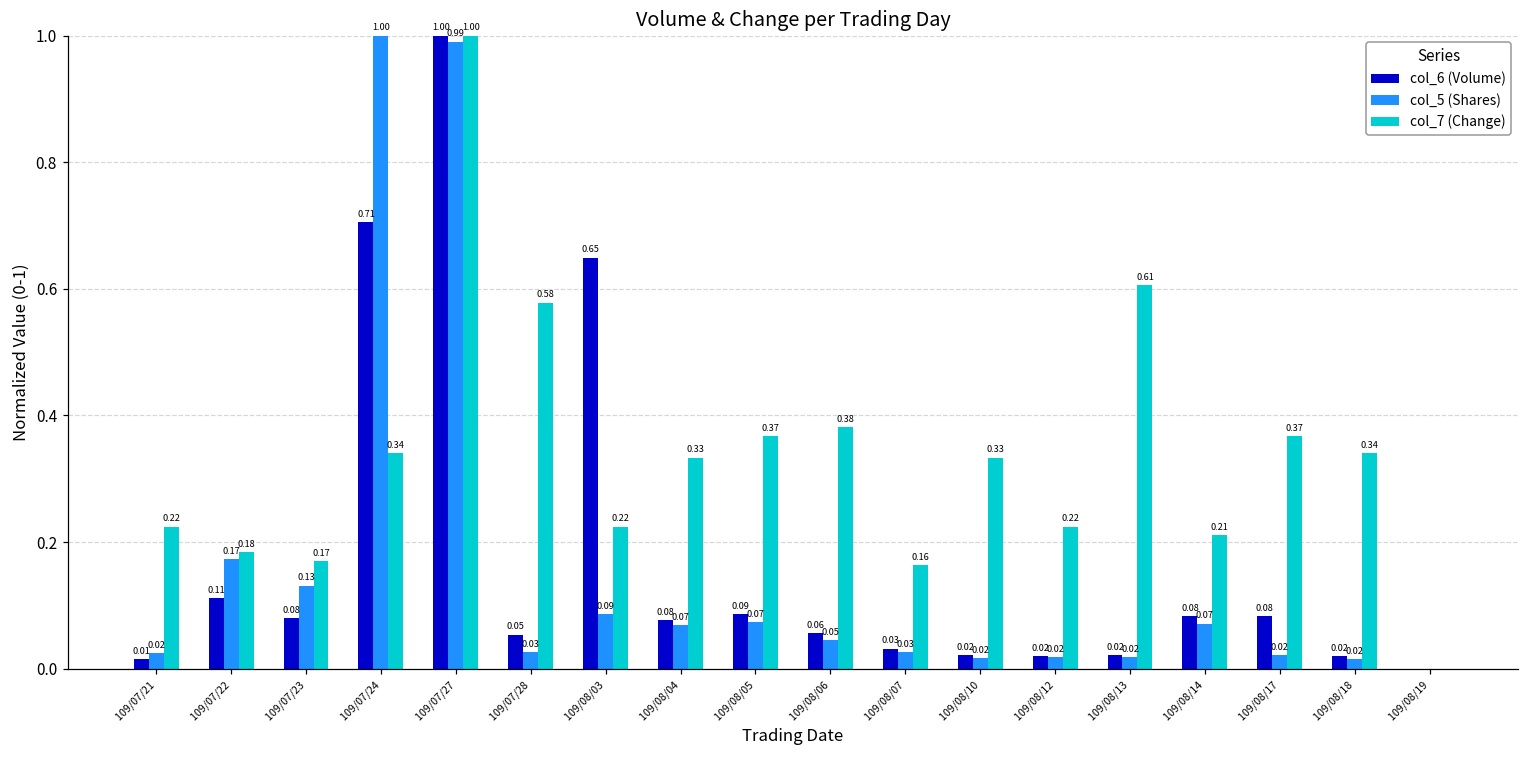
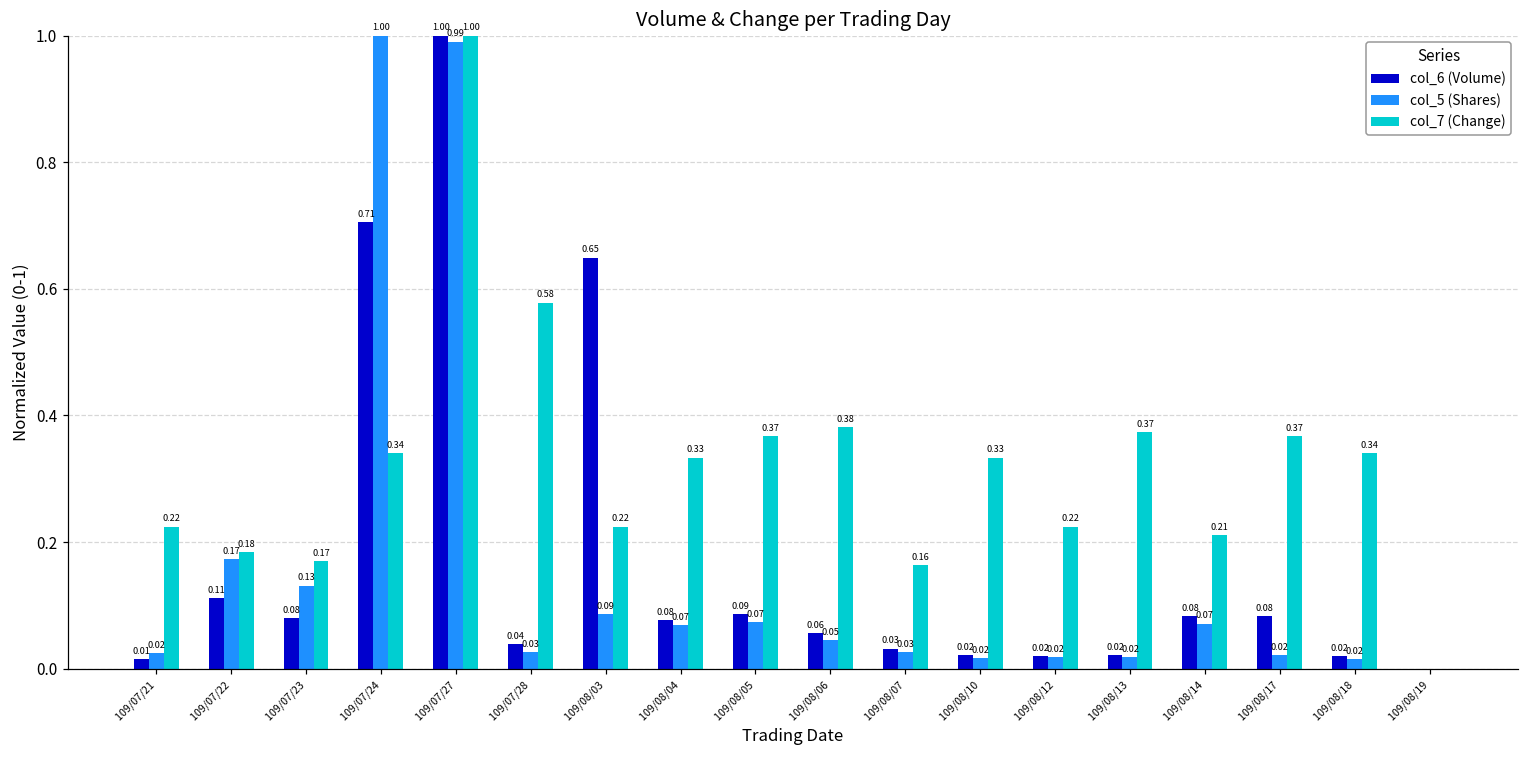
col_6 (Volume), 109/07/28: 0.05 -> 0.04
col_7 (Change), 109/08/13: 0.61 -> 0.37
